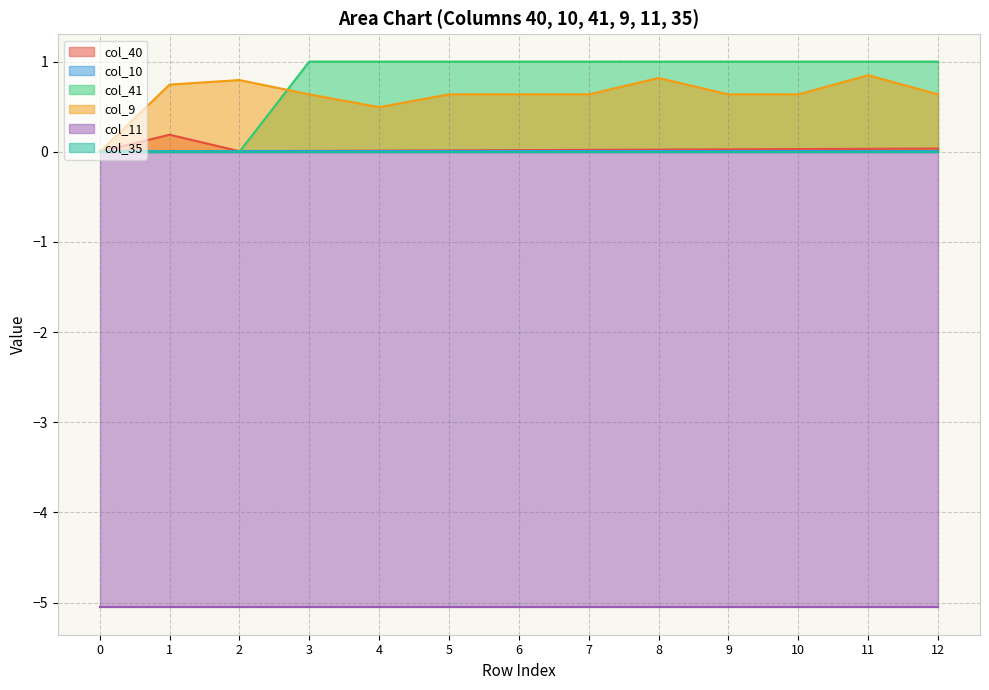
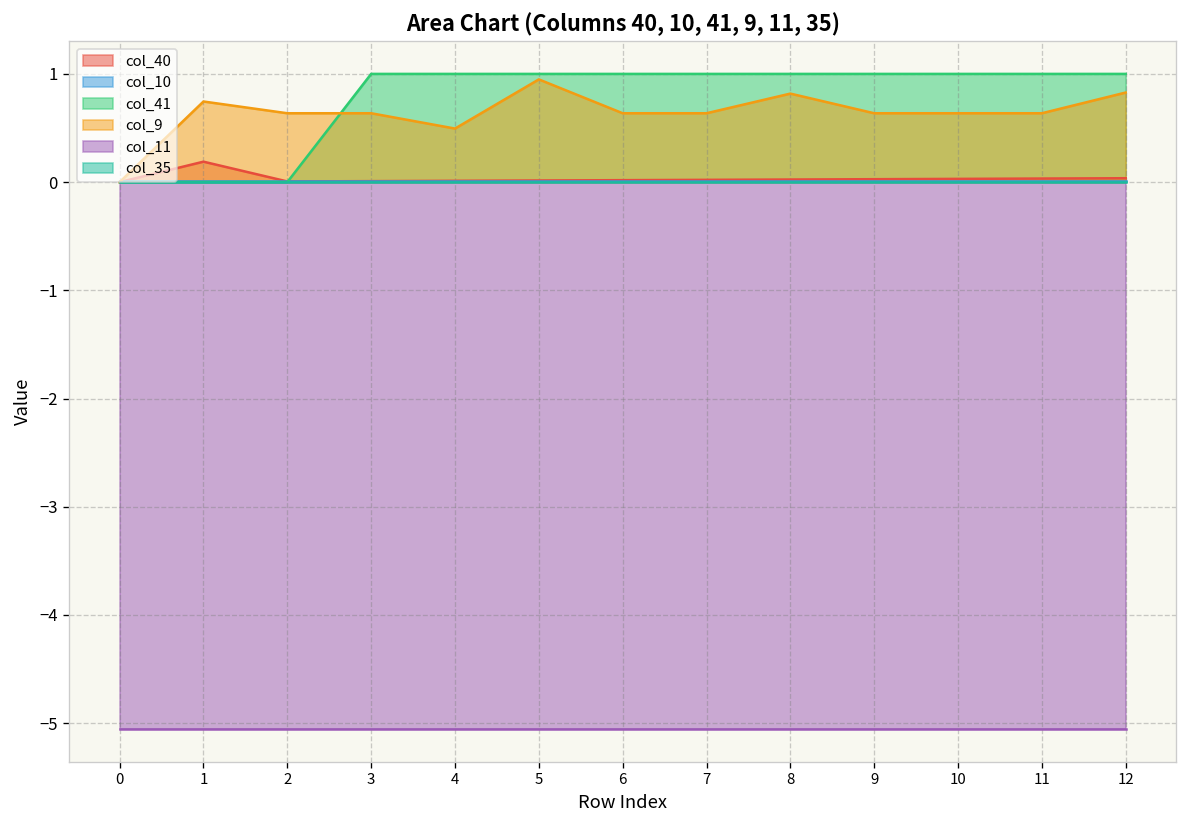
col_9, 2: 0.8 -> 0.6
col_9, 5: 0.6 -> 0.9
col_9, 11: 0.8 -> 0.6
col_9, 12: 0.6 -> 0.8
